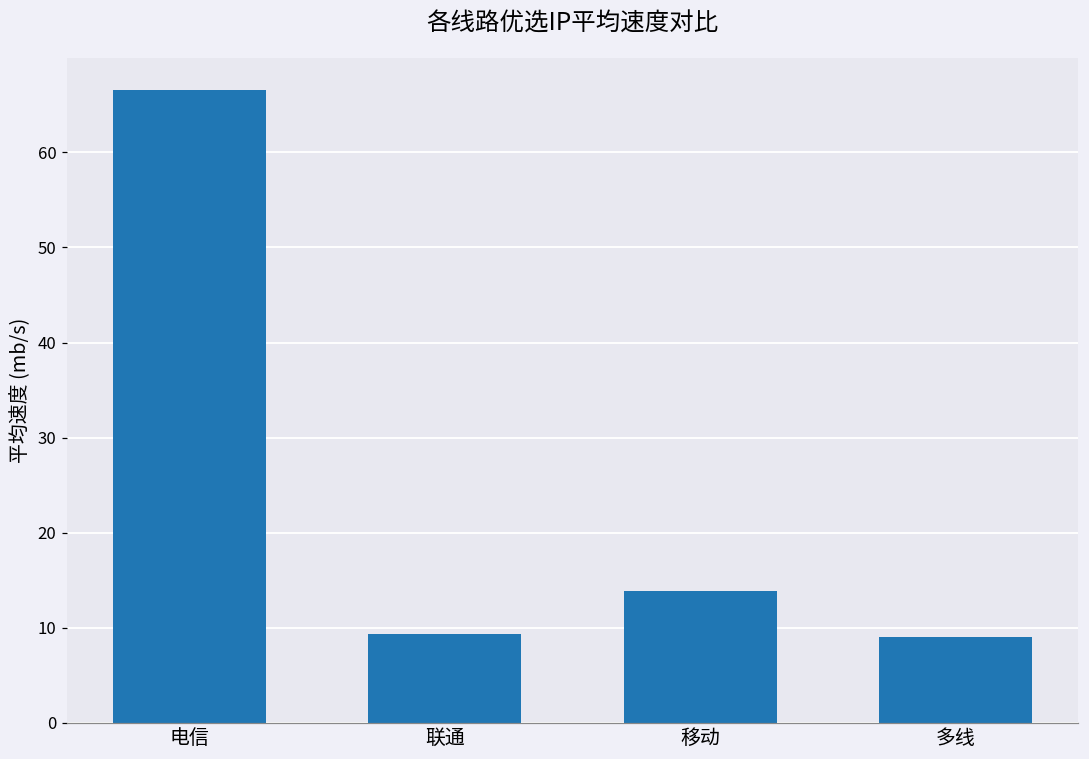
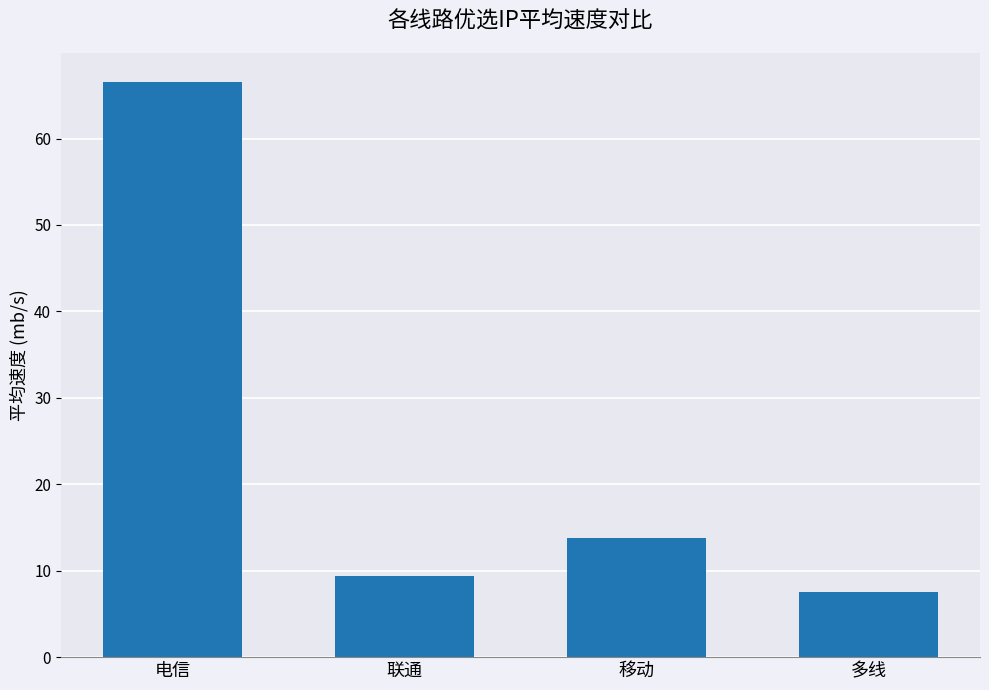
多线: 9 -> 8
